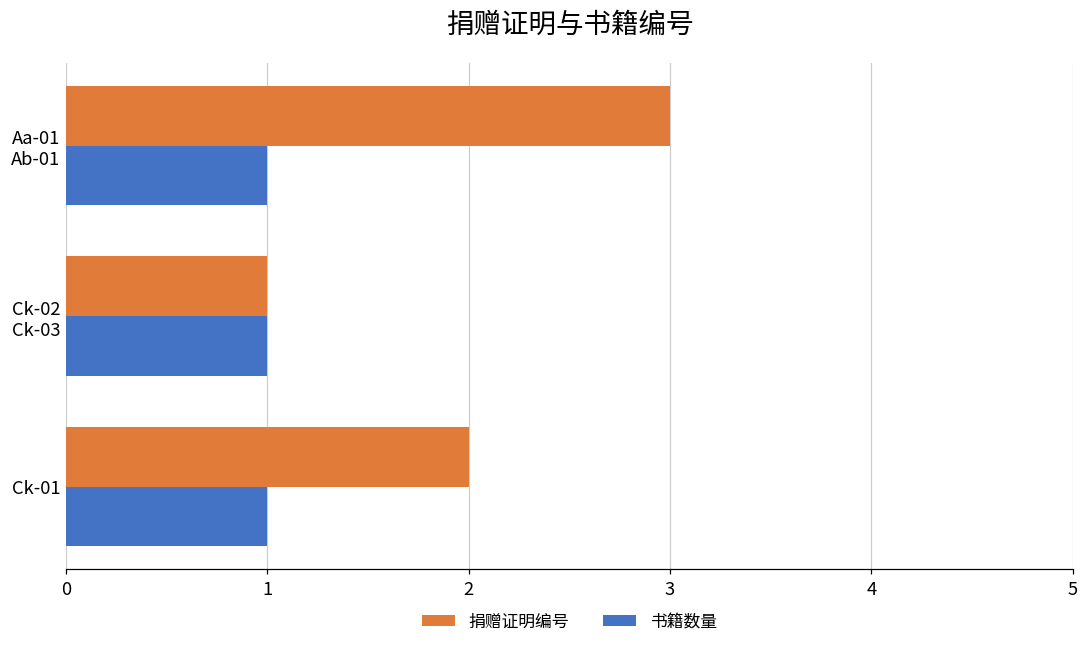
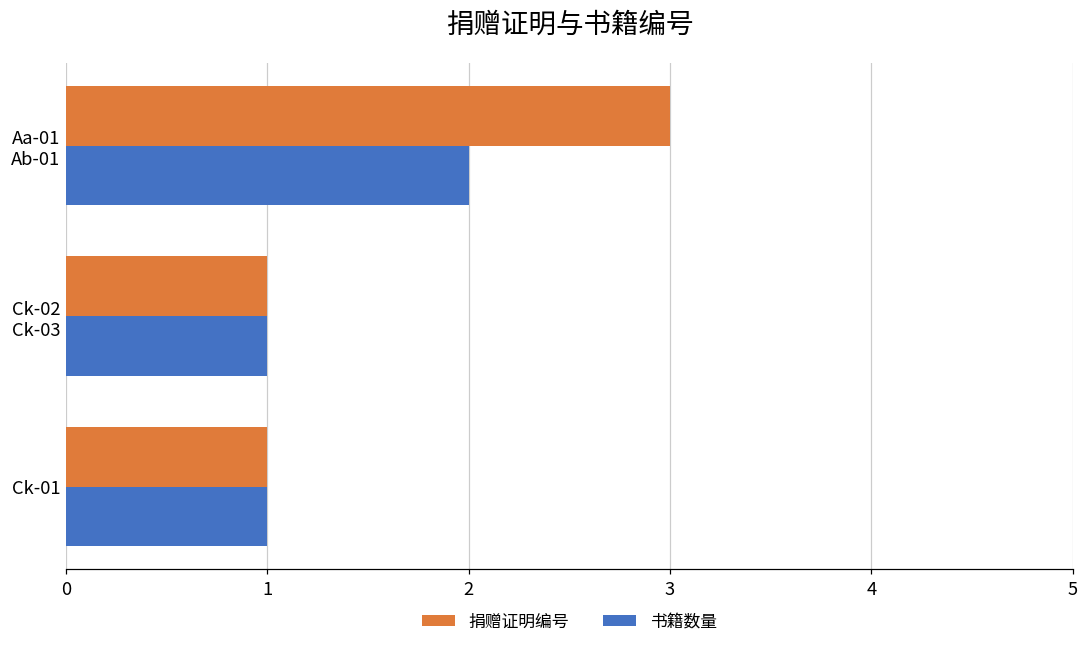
书籍数量, Aa-01 Ab-01: 1 -> 2
捐赠证明编号, Ck-01: 2 -> 1
